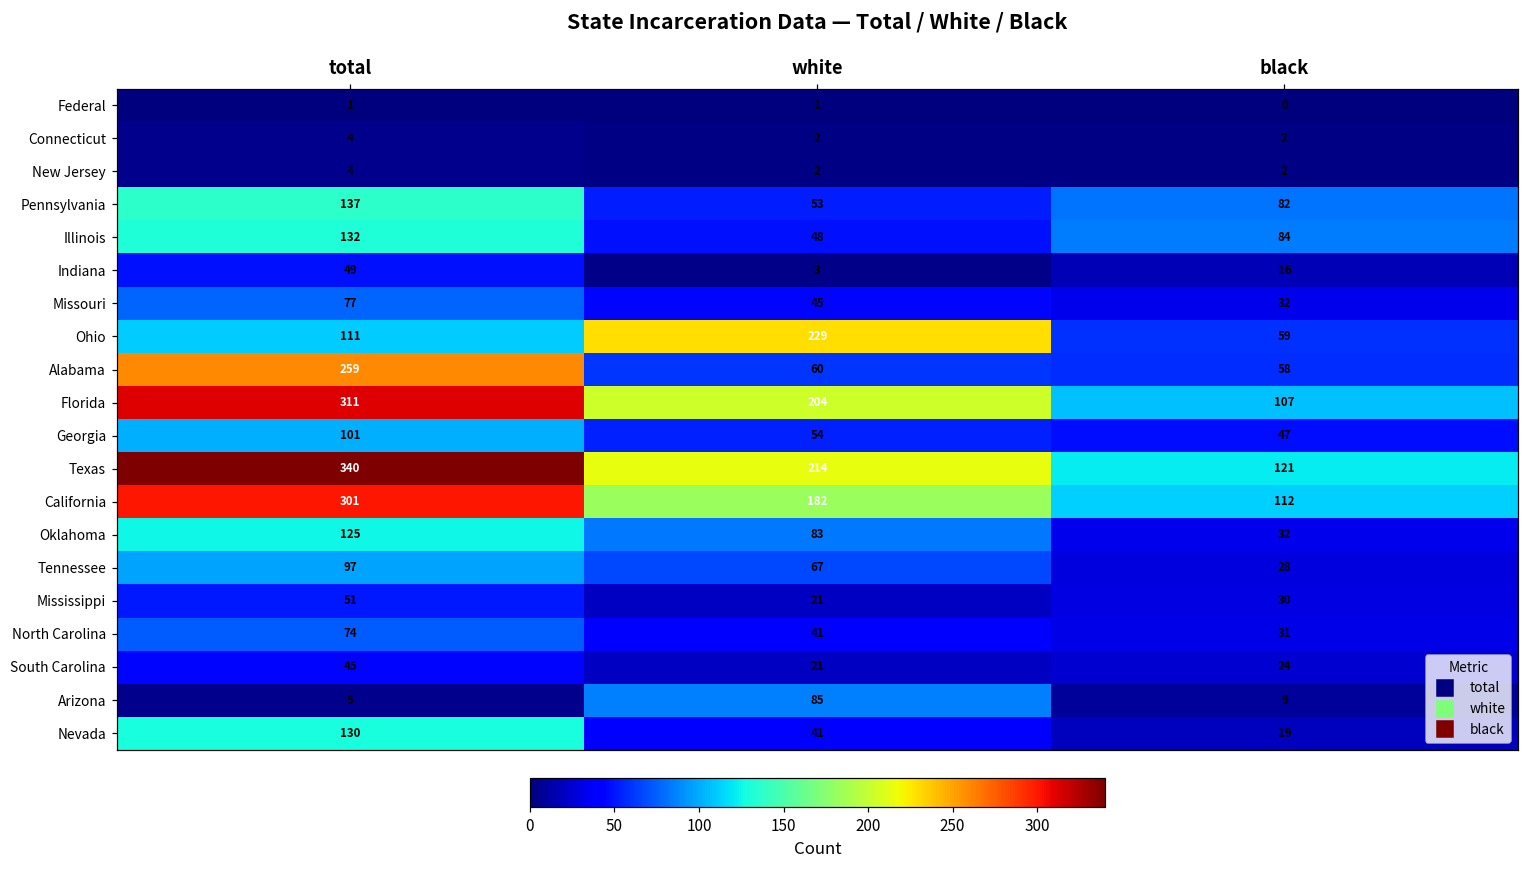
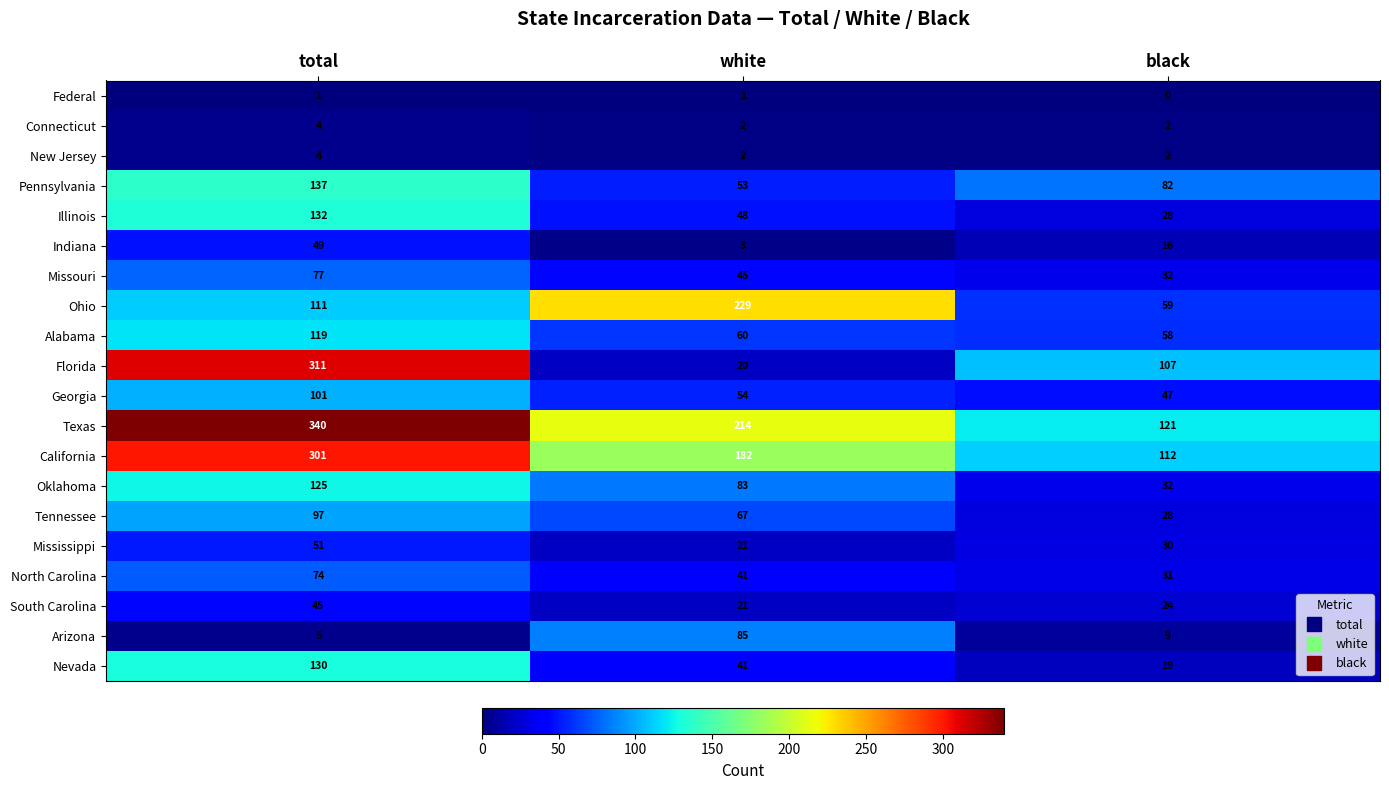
Illinois, black: 84 -> 28
Alabama, total: 259 -> 119
Florida, white: 204 -> 20
